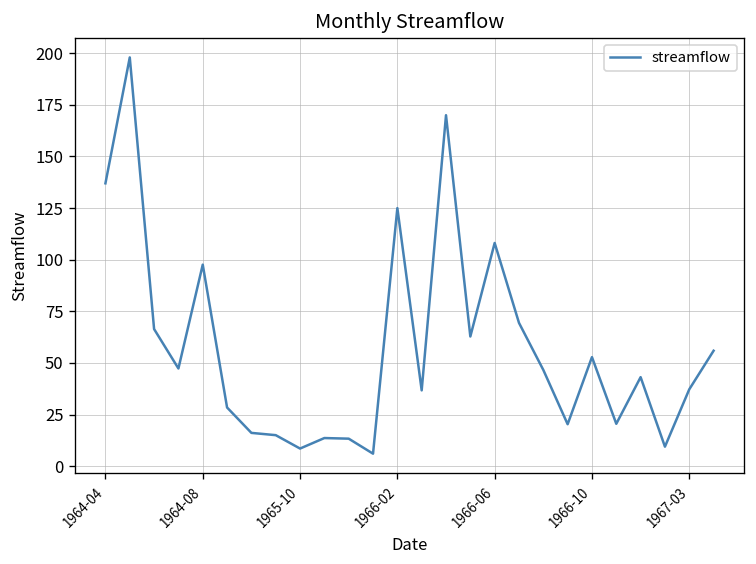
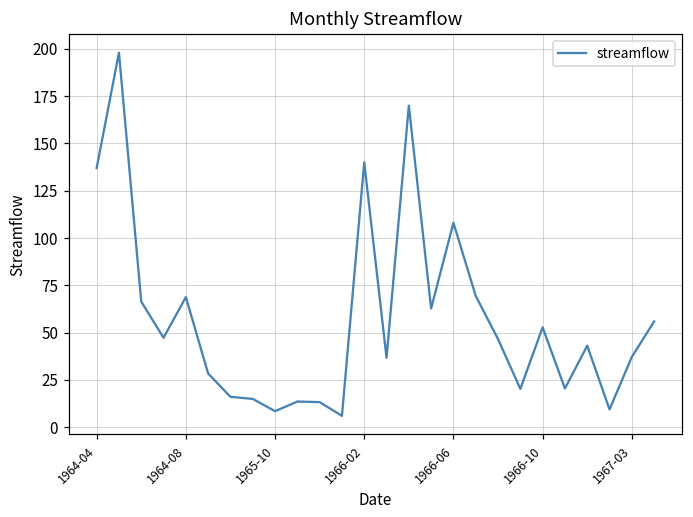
1964-08: 98 -> 69
1966-02: 125 -> 140
